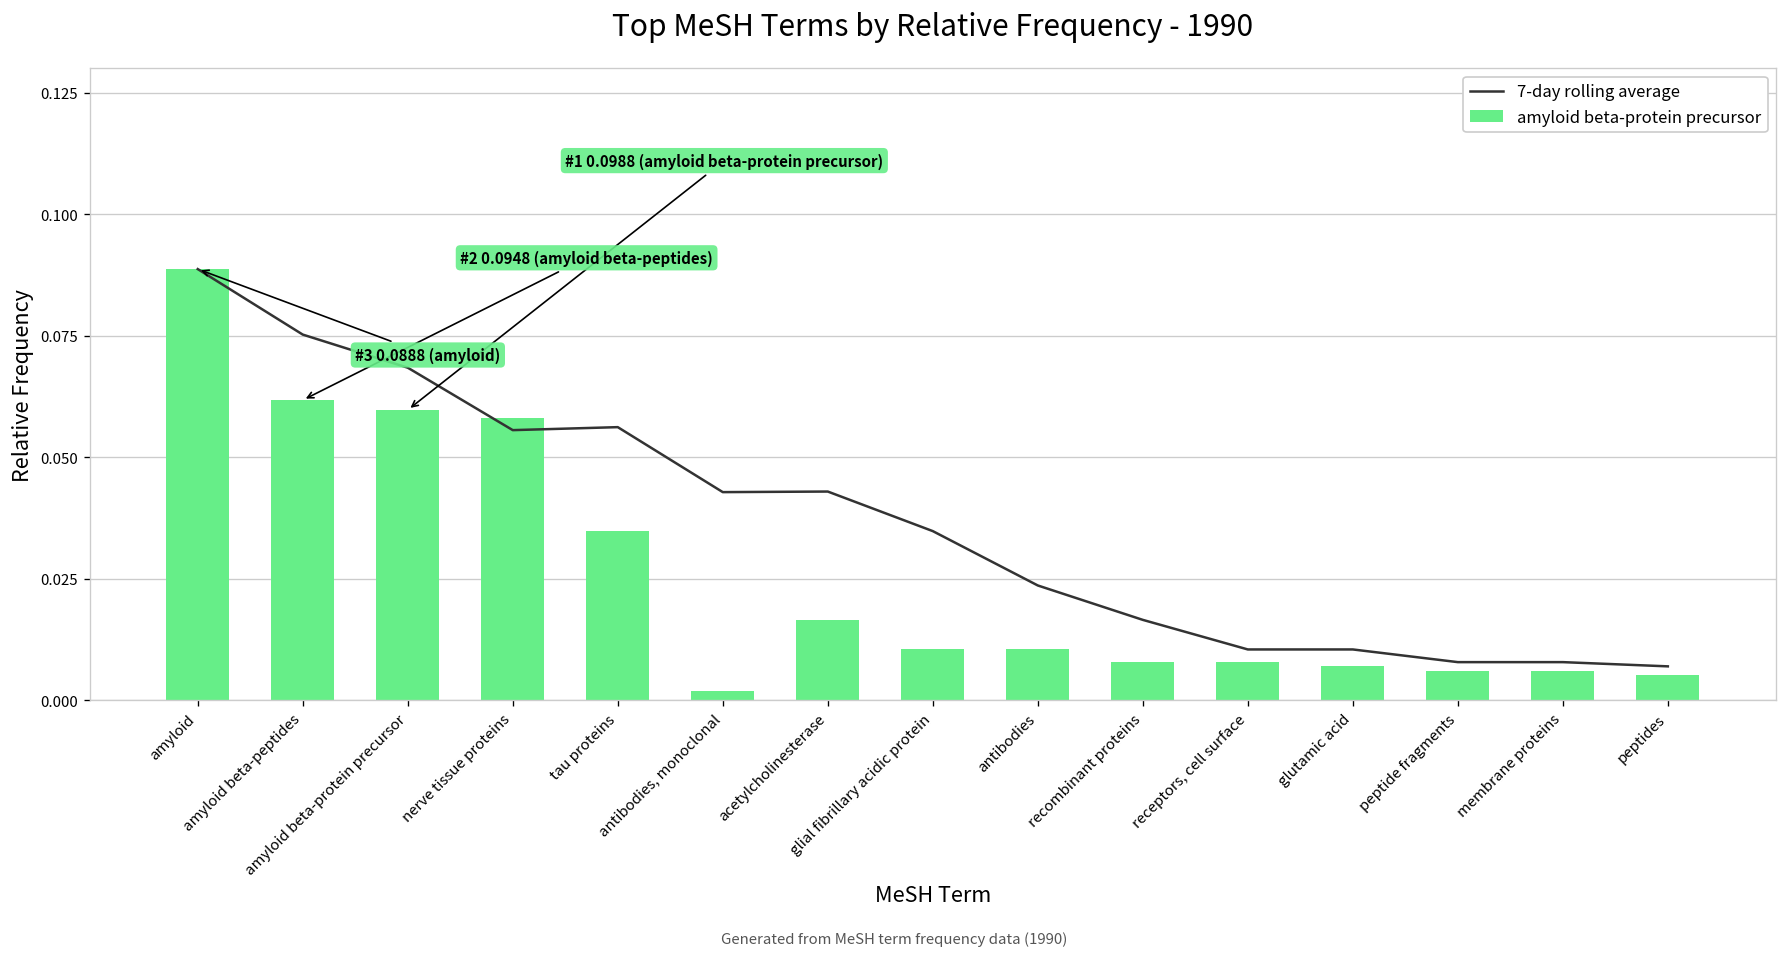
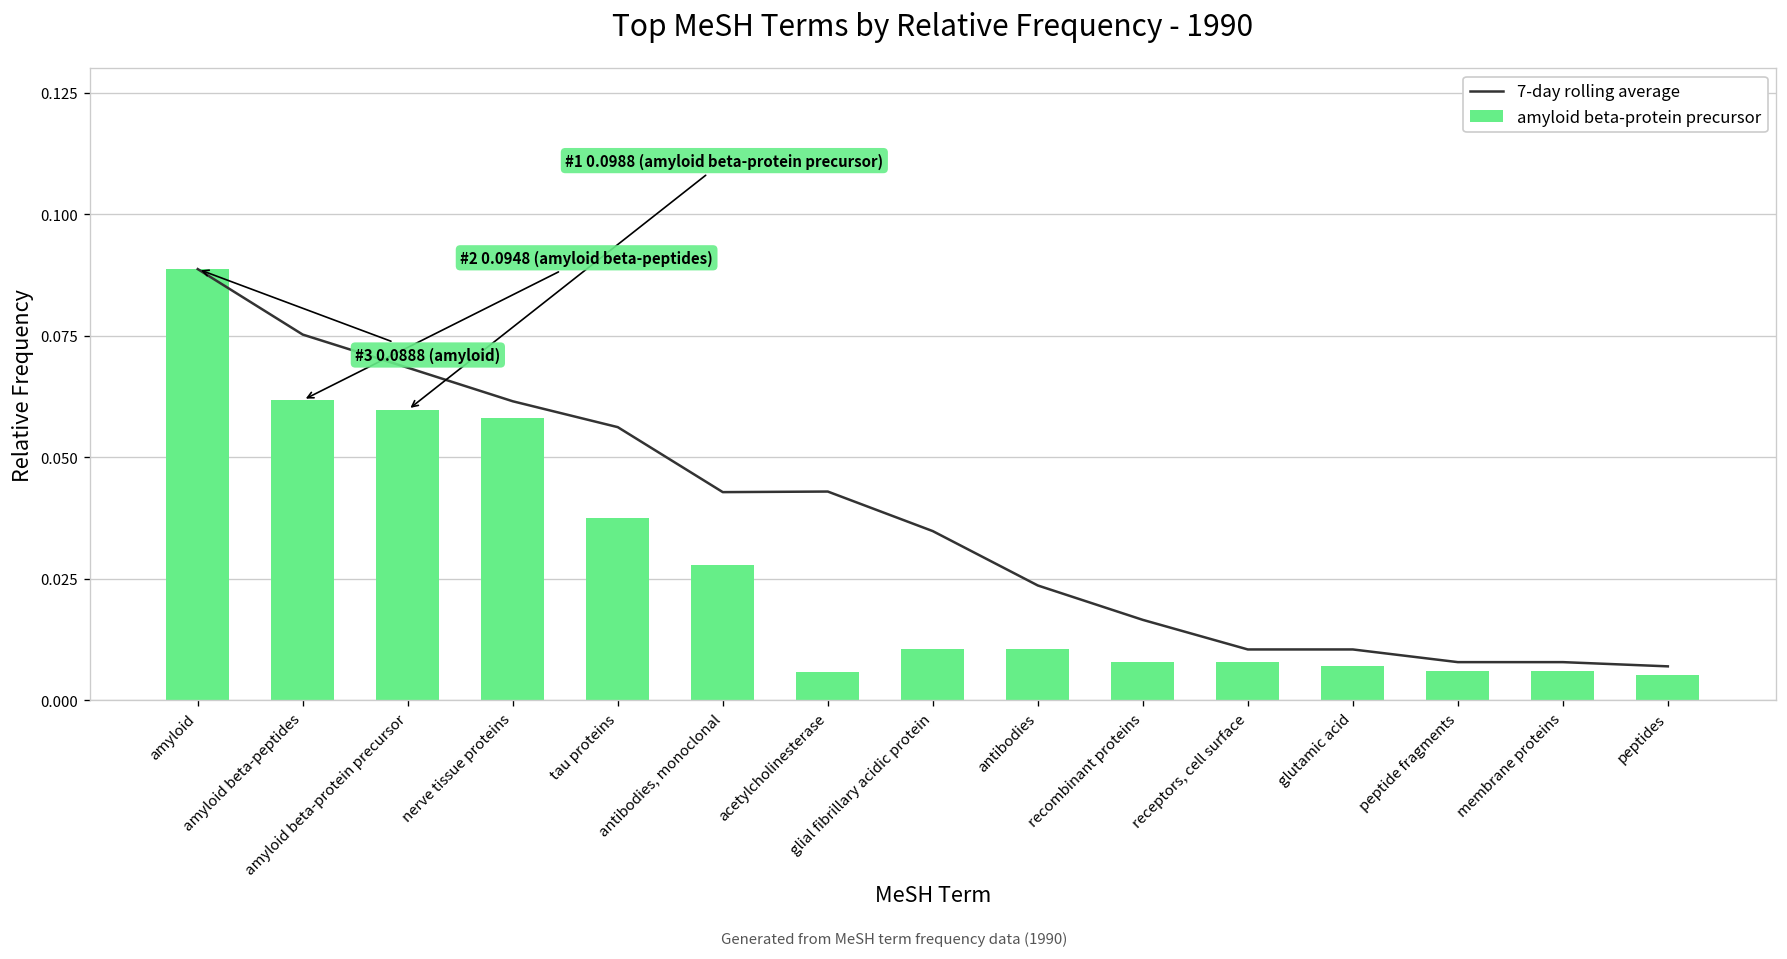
7-day rolling average, nerve tissue proteins: 0.056 -> 0.061
amyloid beta-protein precursor, tau proteins: 0.035 -> 0.038
amyloid beta-protein precursor, antibodies, monoclonal: 0.002 -> 0.028
amyloid beta-protein precursor, acetylcholinesterase: 0.017 -> 0.006
